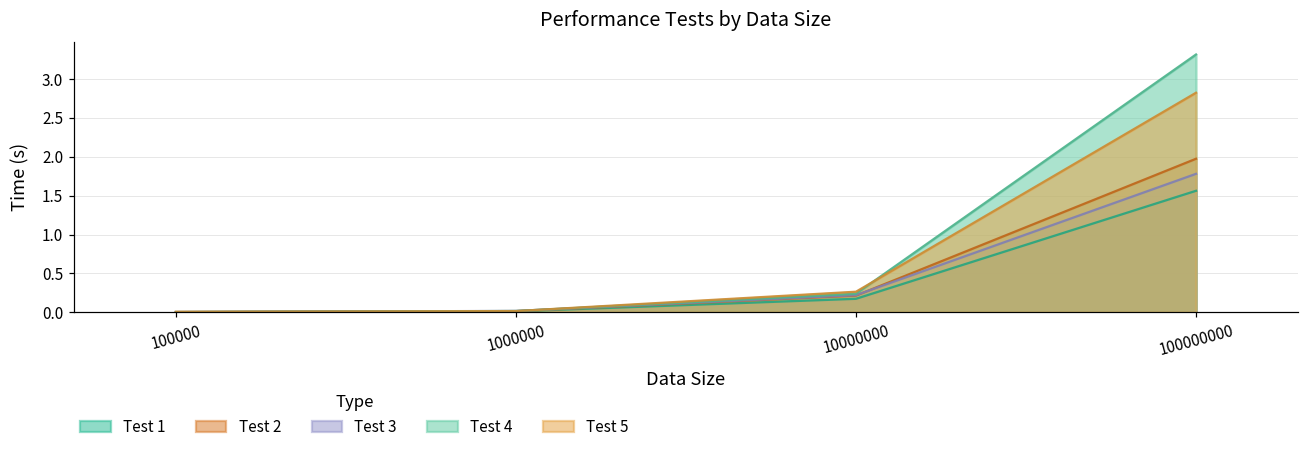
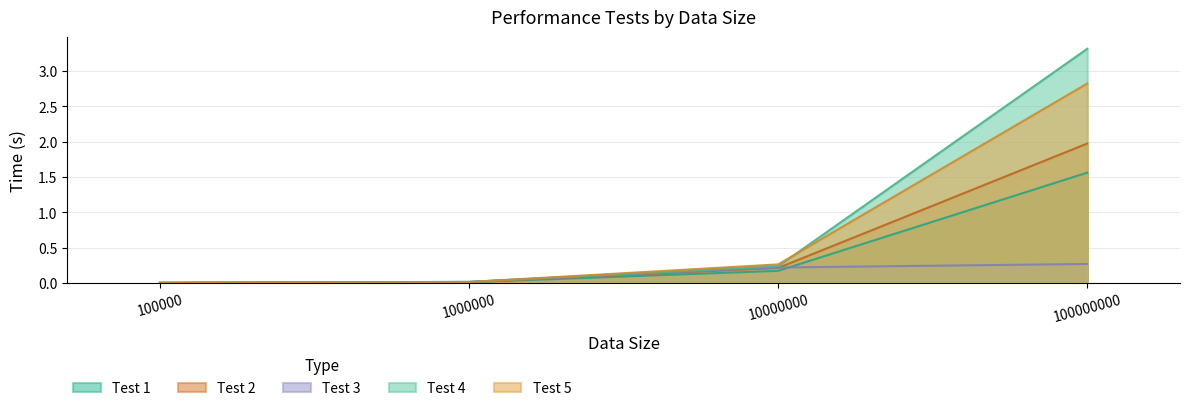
Test 3, 100000000: 1.8 -> 0.3
